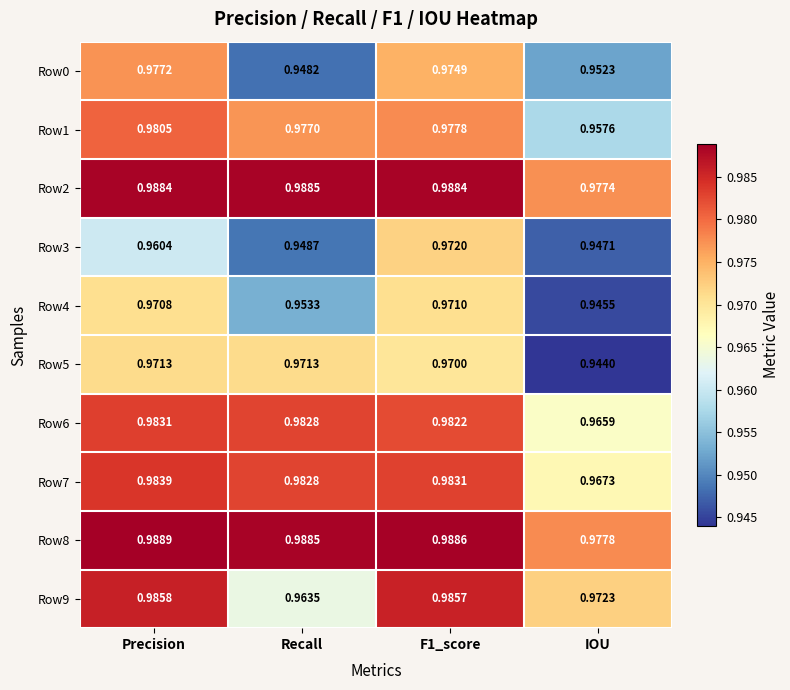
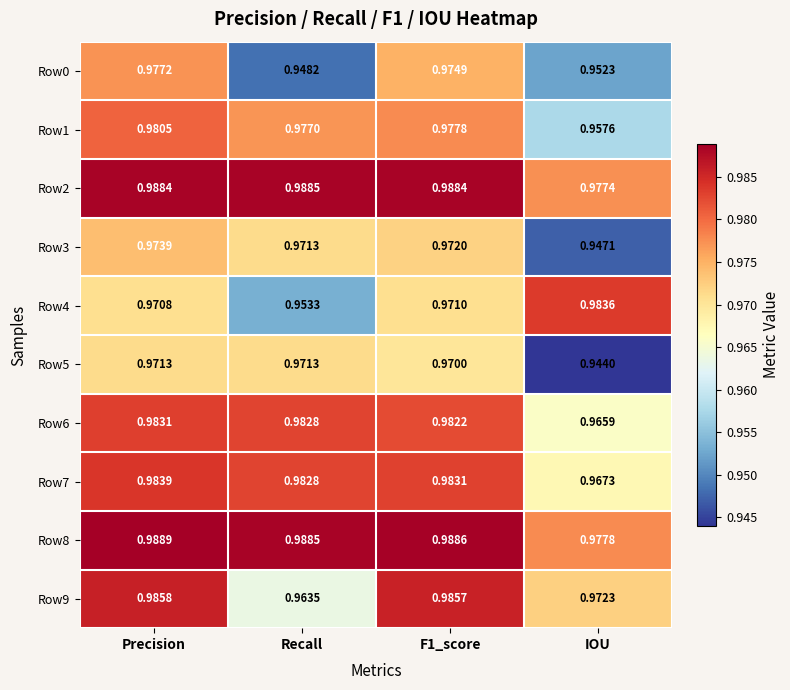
Row3, Precision: 0.9604 -> 0.9739
Row3, Recall: 0.9487 -> 0.9713
Row4, IOU: 0.9455 -> 0.9836
